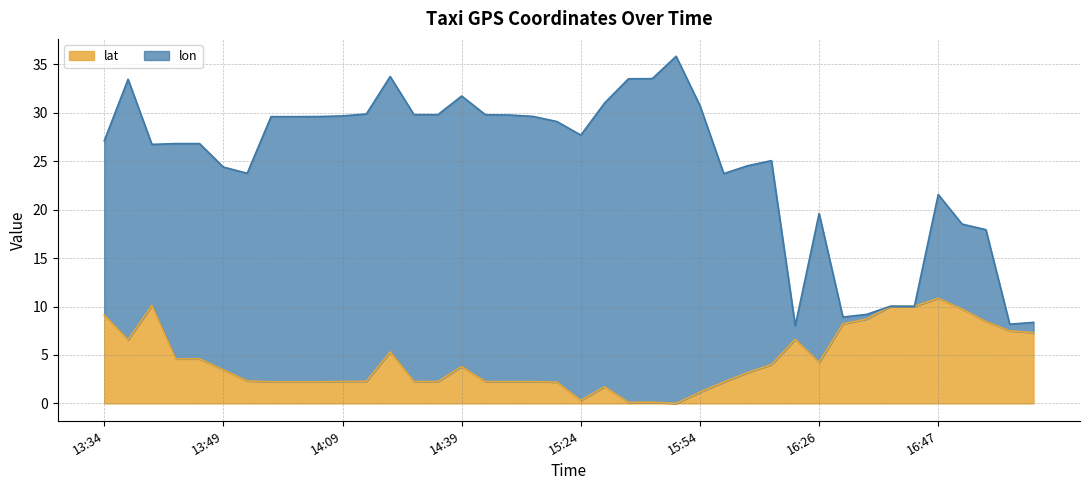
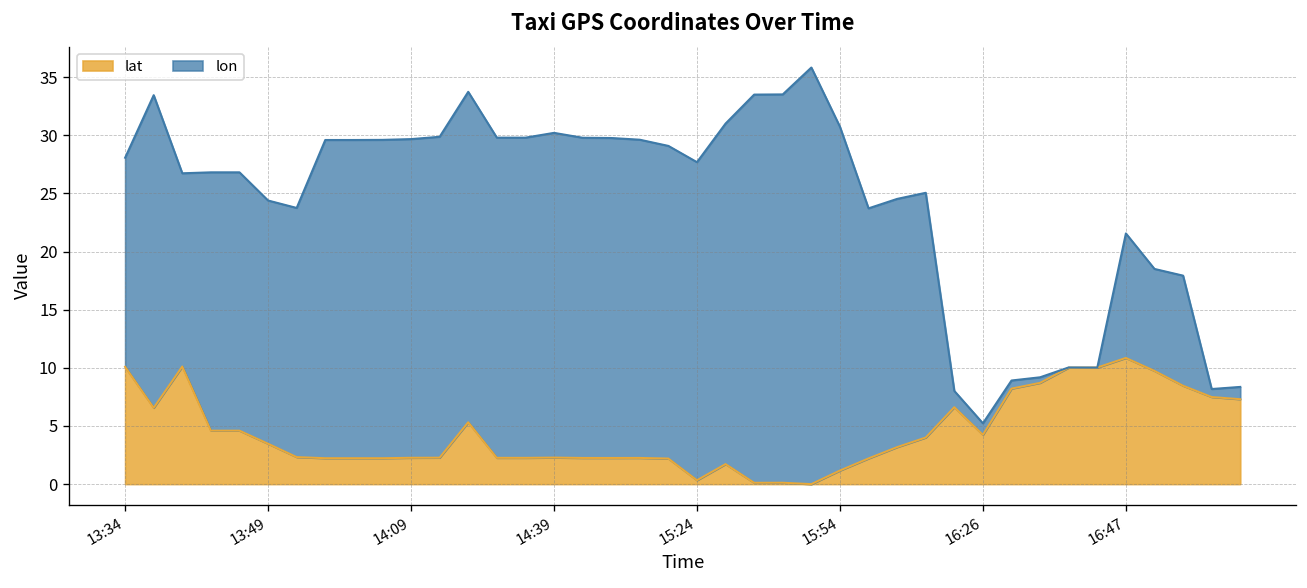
lat, 13:34: 9 -> 10
lat, 14:39: 4 -> 2
lon, 16:26: 15 -> 1
